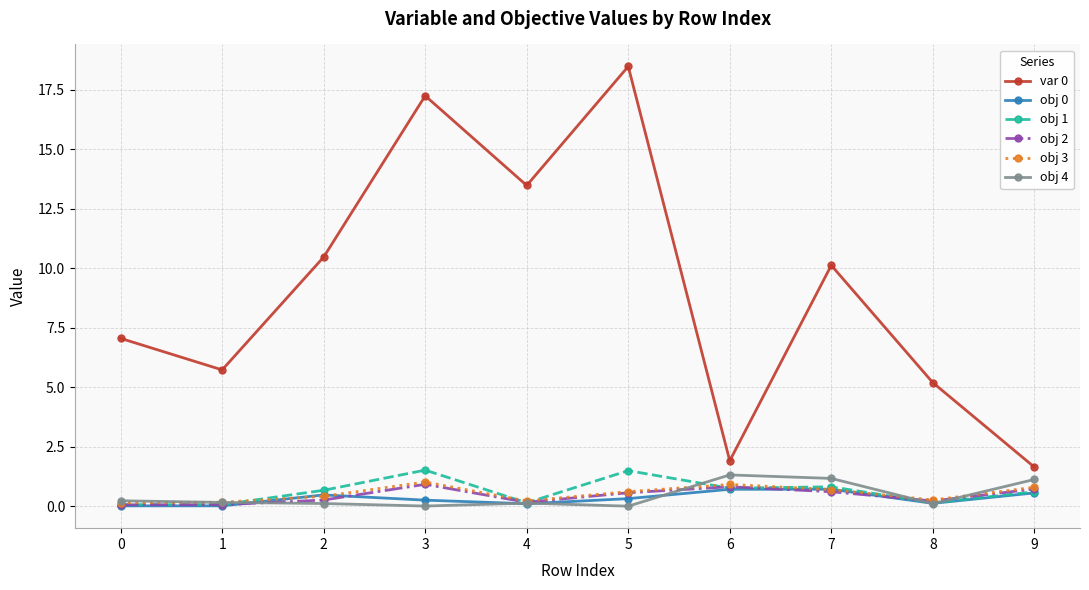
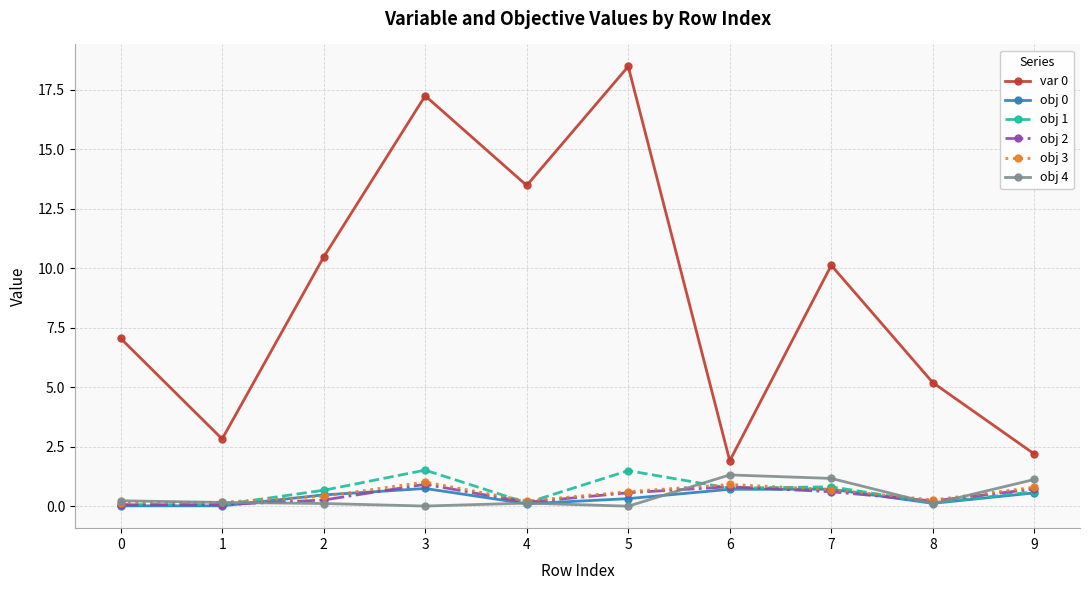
var 0, 1: 5.7 -> 2.8
obj 0, 3: 0.3 -> 0.7
var 0, 9: 1.6 -> 2.2
